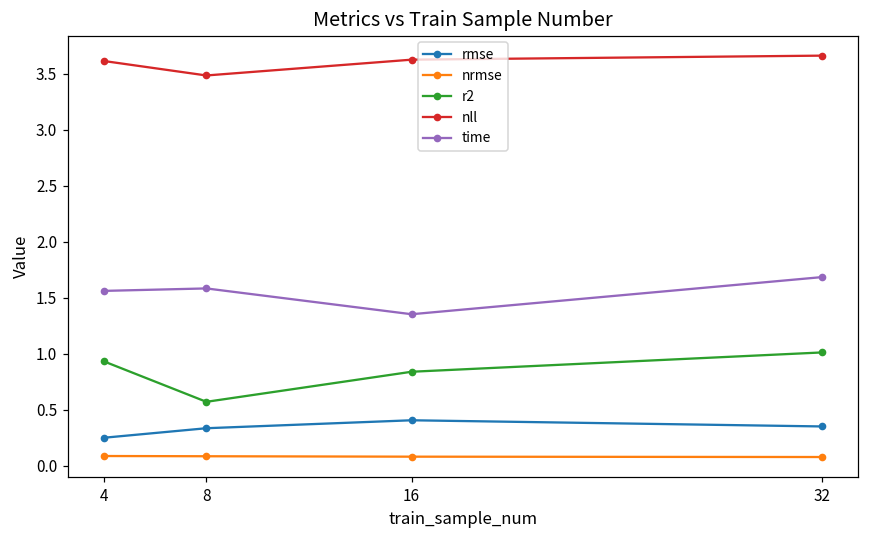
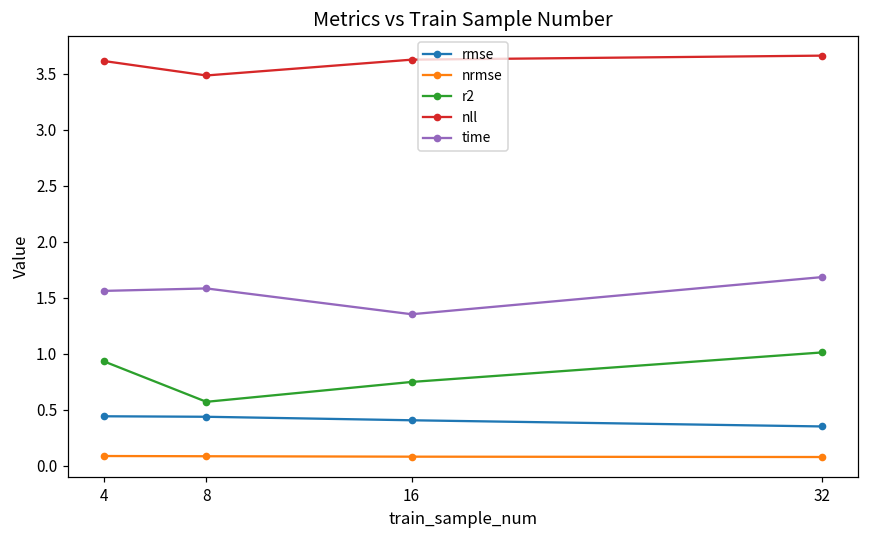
rmse, 4: 0.25 -> 0.44
rmse, 8: 0.34 -> 0.44
r2, 16: 0.84 -> 0.75
